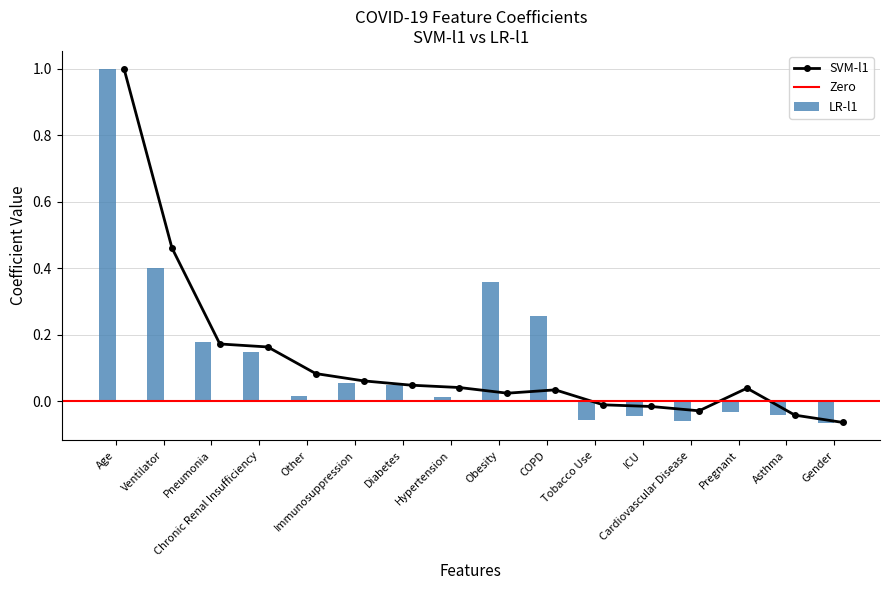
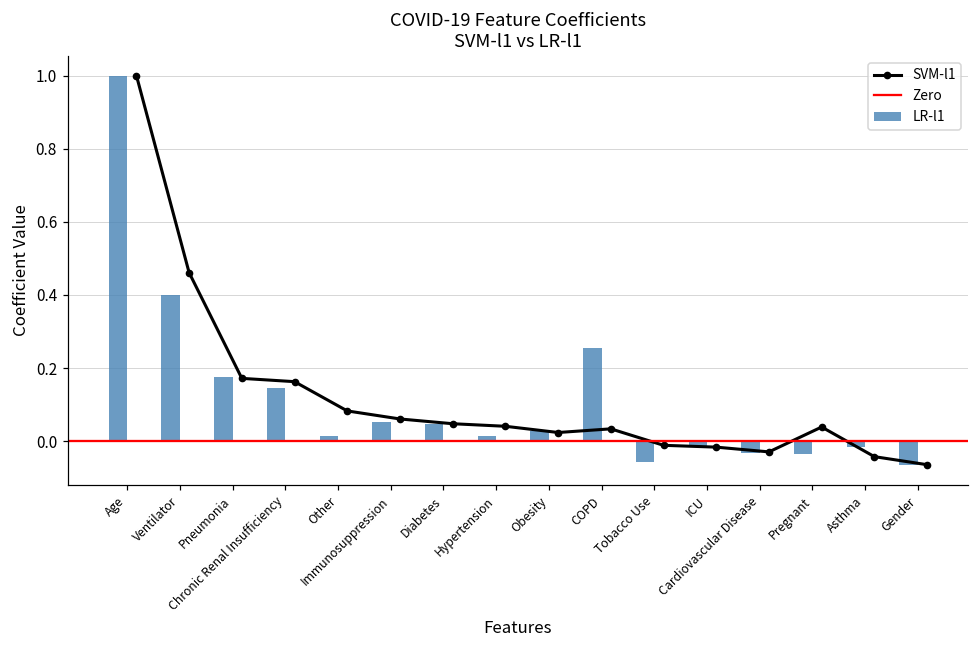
LR-l1, Obesity: 0.36 -> 0.03
LR-l1, ICU: -0.04 -> -0.02
LR-l1, Cardiovascular Disease: -0.06 -> -0.03
LR-l1, Asthma: -0.04 -> -0.02
